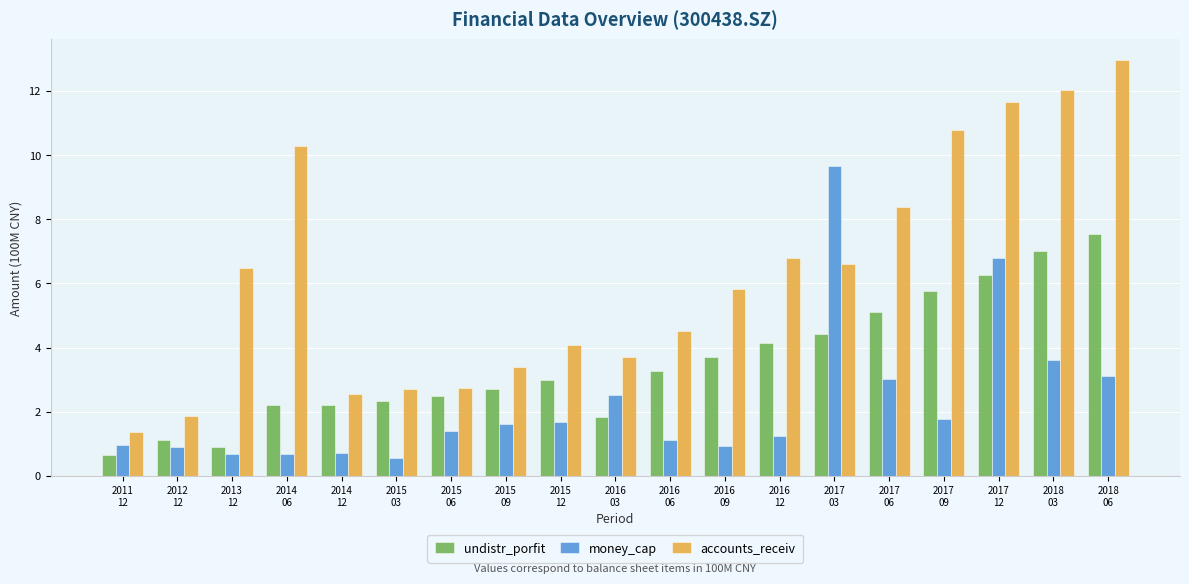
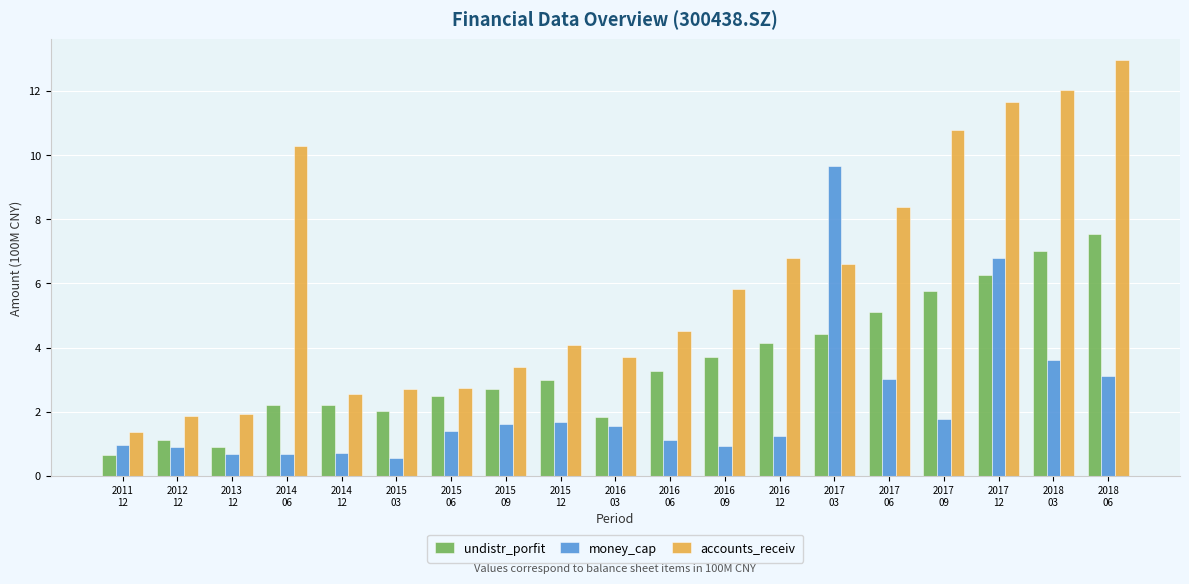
accounts_receiv, 2013 12: 6.5 -> 1.9
undistr_porfit, 2015 03: 2.3 -> 2.0
money_cap, 2016 03: 2.5 -> 1.6
